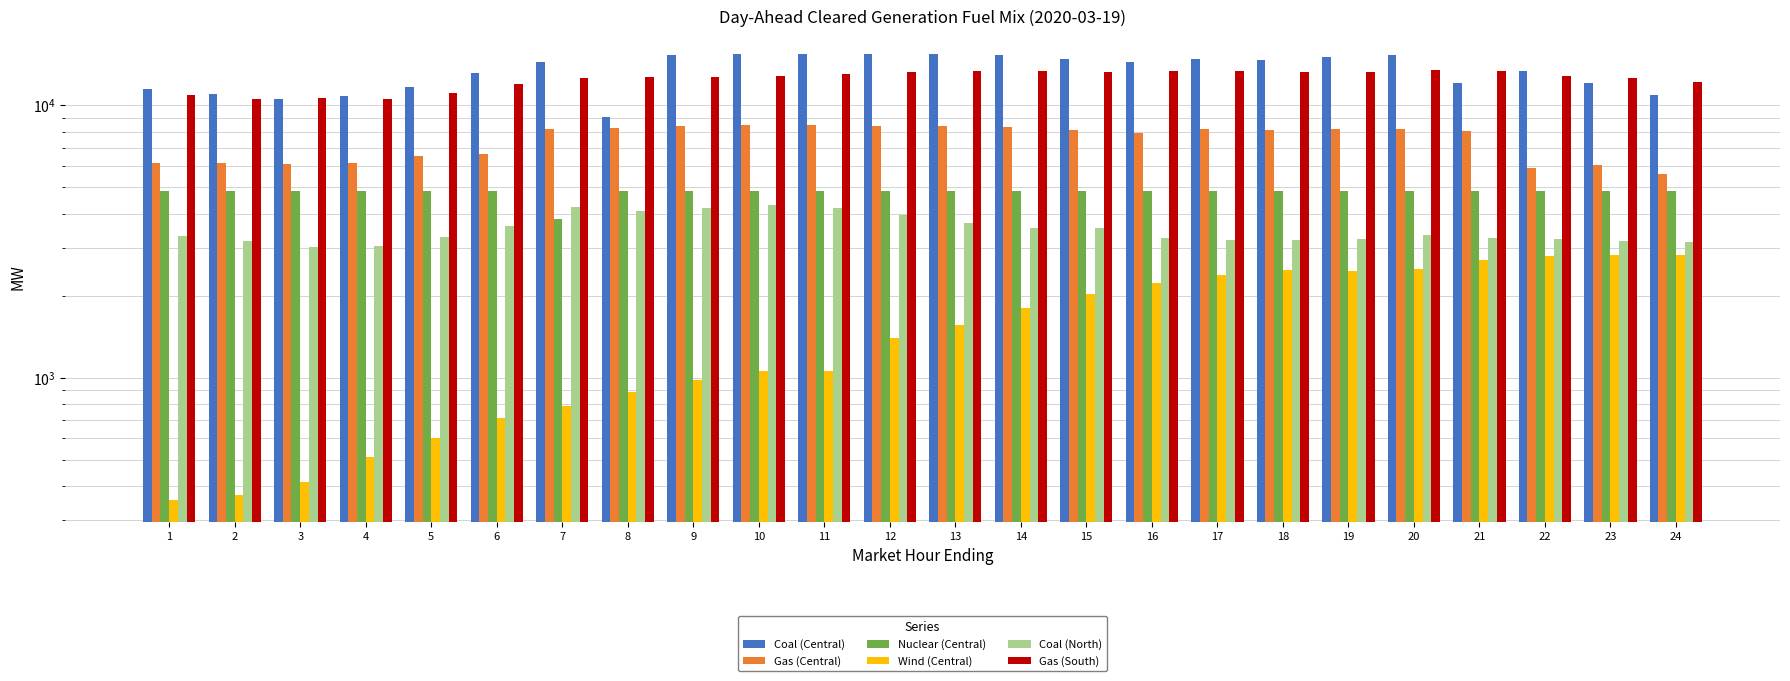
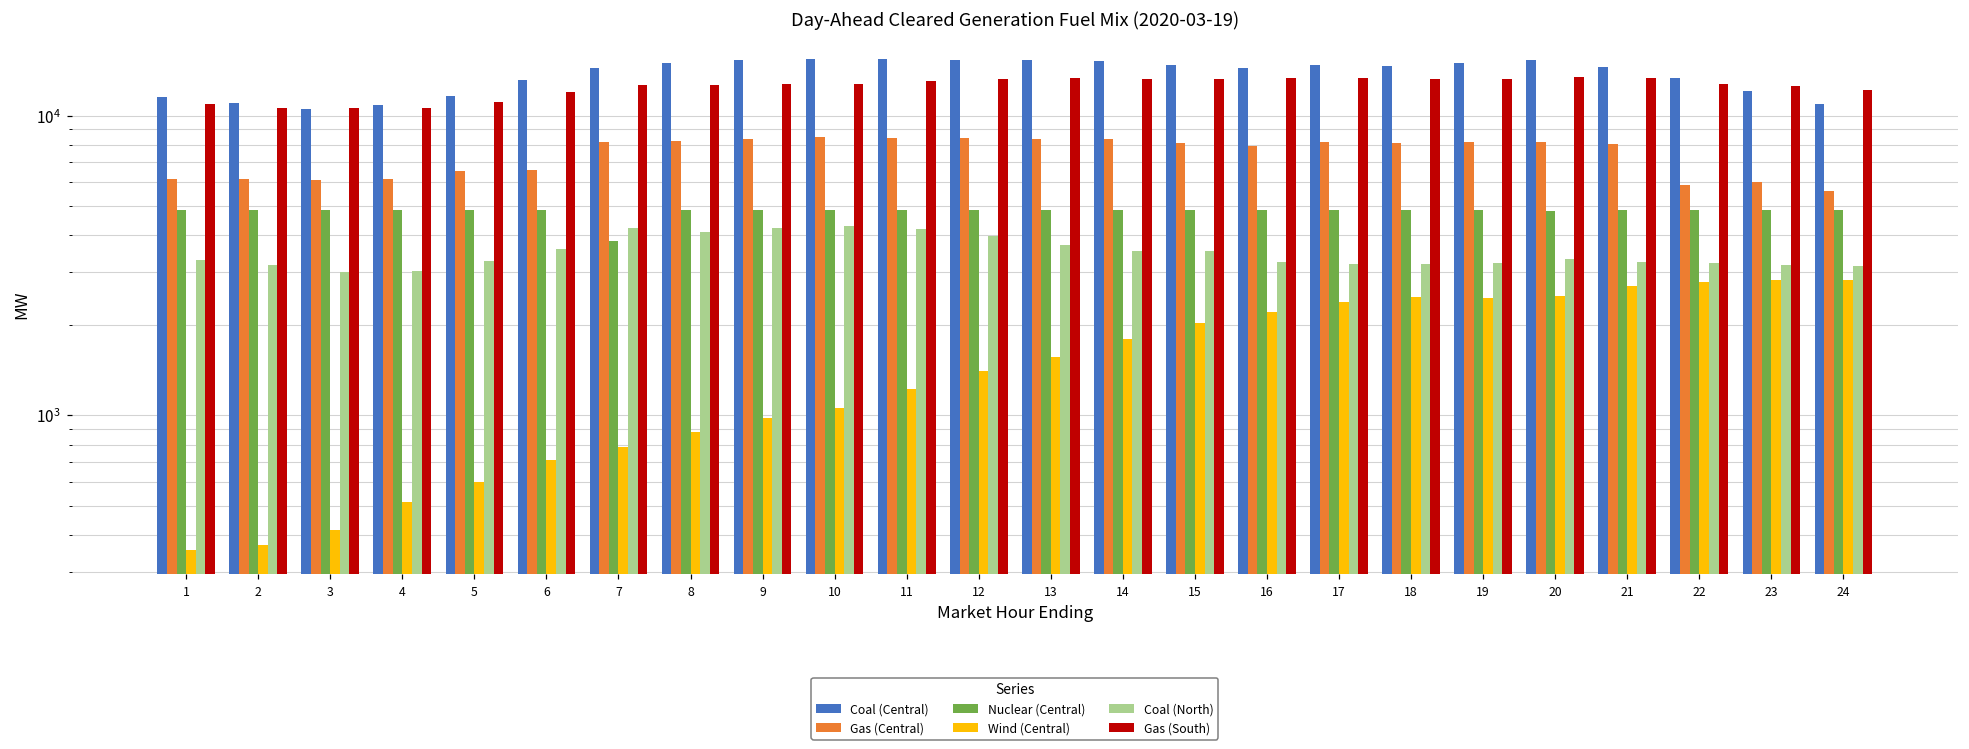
Coal (Central), 8: 9000 -> 15000
Wind (Central), 11: 1060 -> 1200
Coal (Central), 21: 12000 -> 15000
